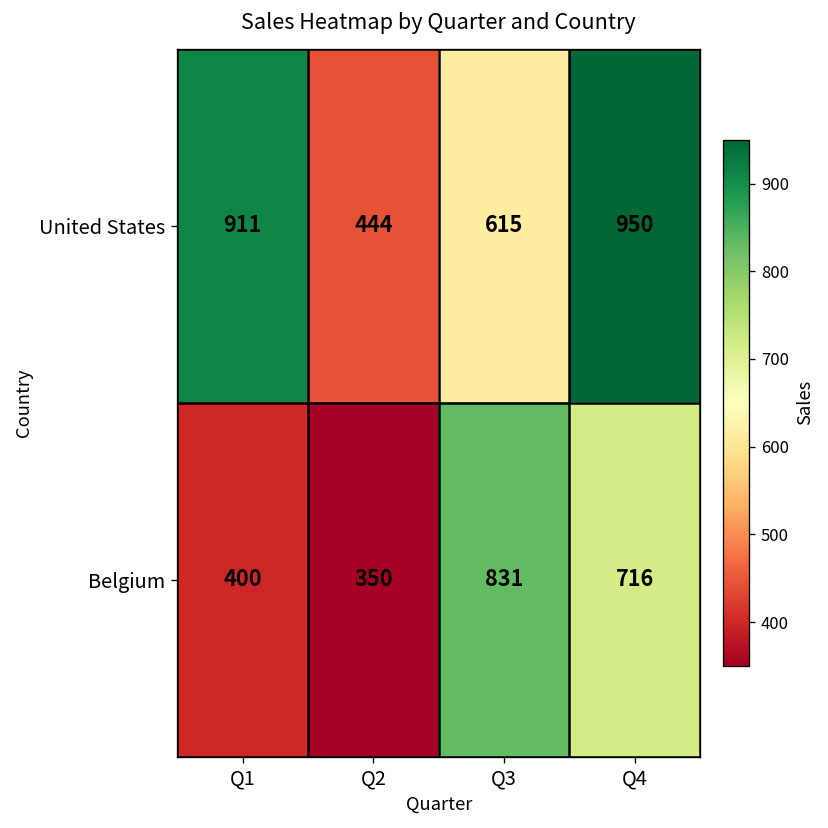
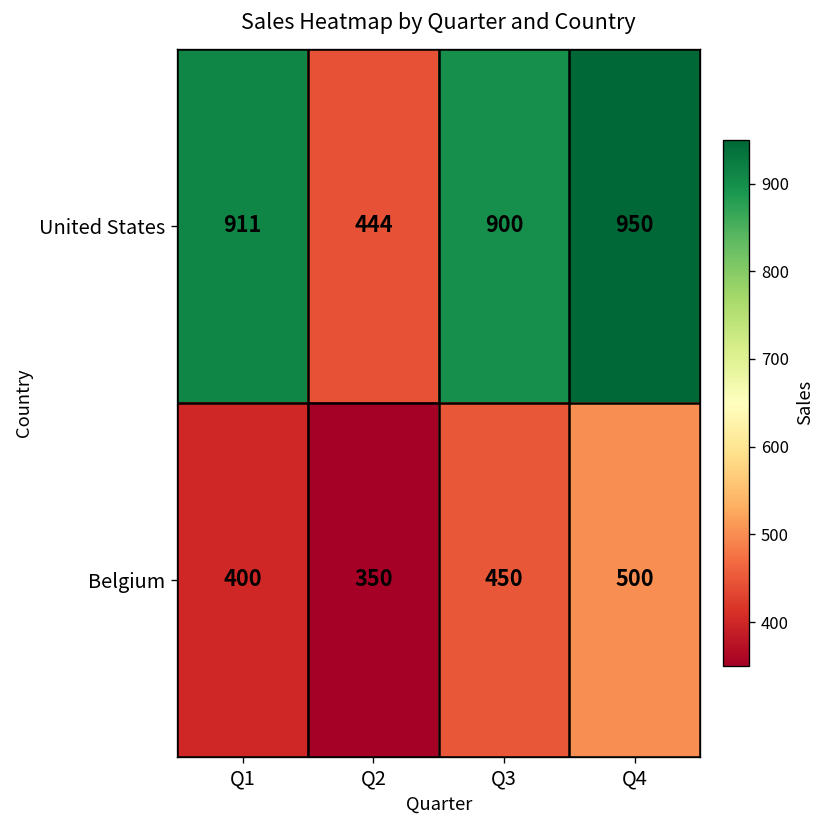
United States, Q3: 615 -> 900
Belgium, Q3: 831 -> 450
Belgium, Q4: 716 -> 500
